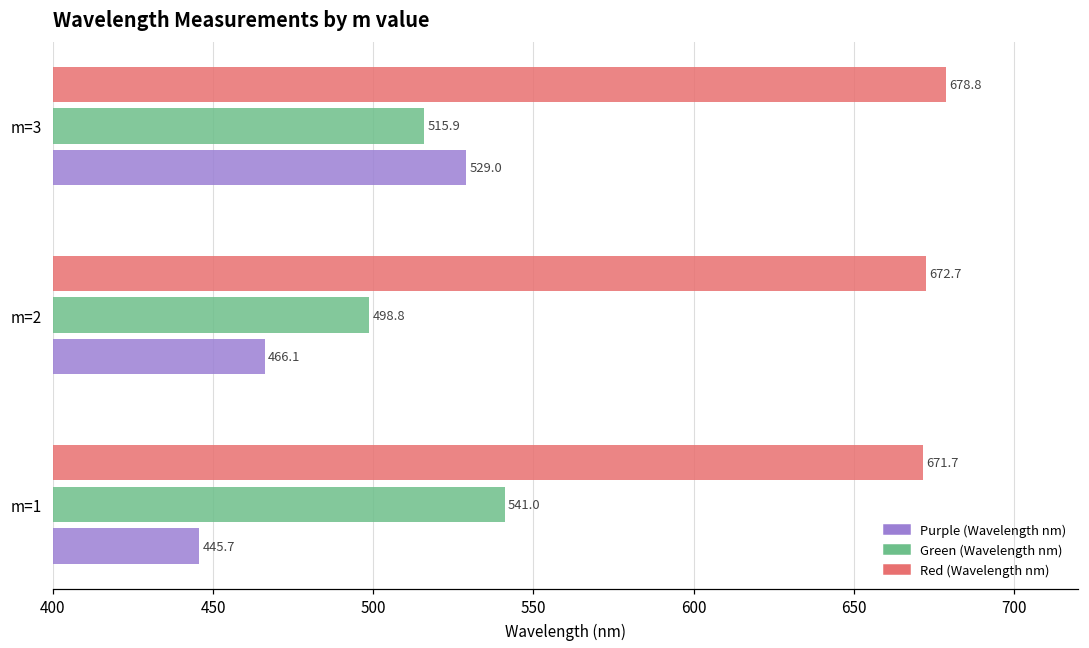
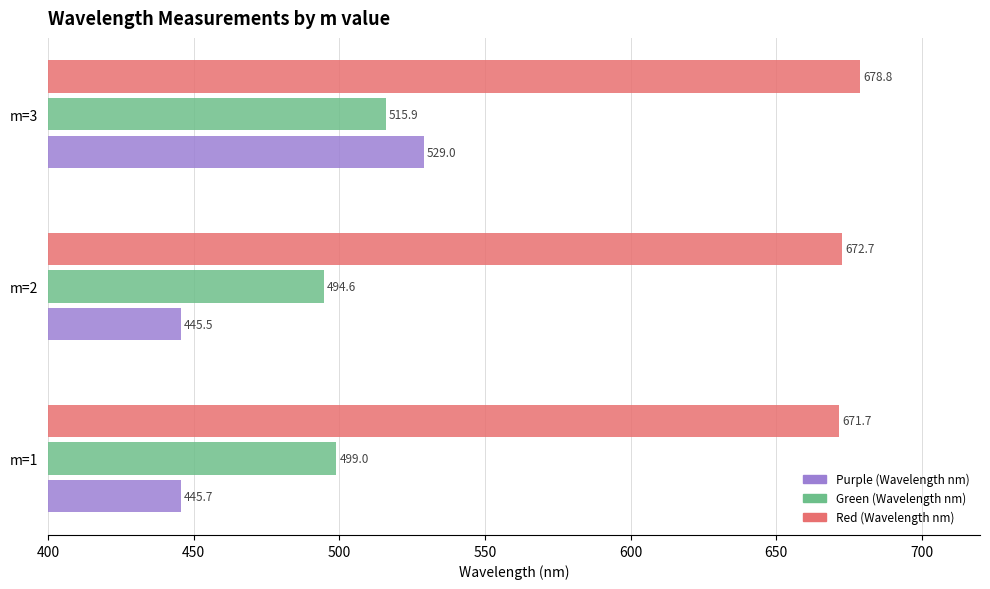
Green (Wavelength nm), m=2: 498.8 -> 494.6
Purple (Wavelength nm), m=2: 466.1 -> 445.5
Green (Wavelength nm), m=1: 541.0 -> 499.0
